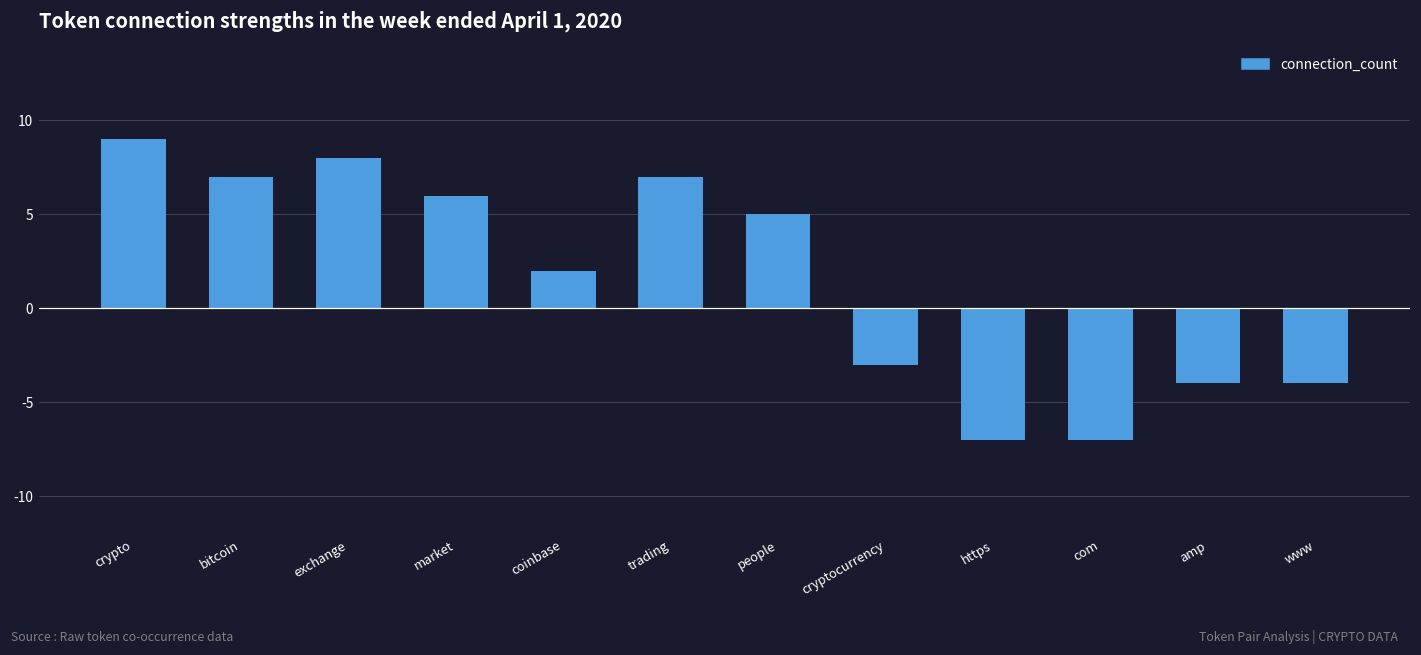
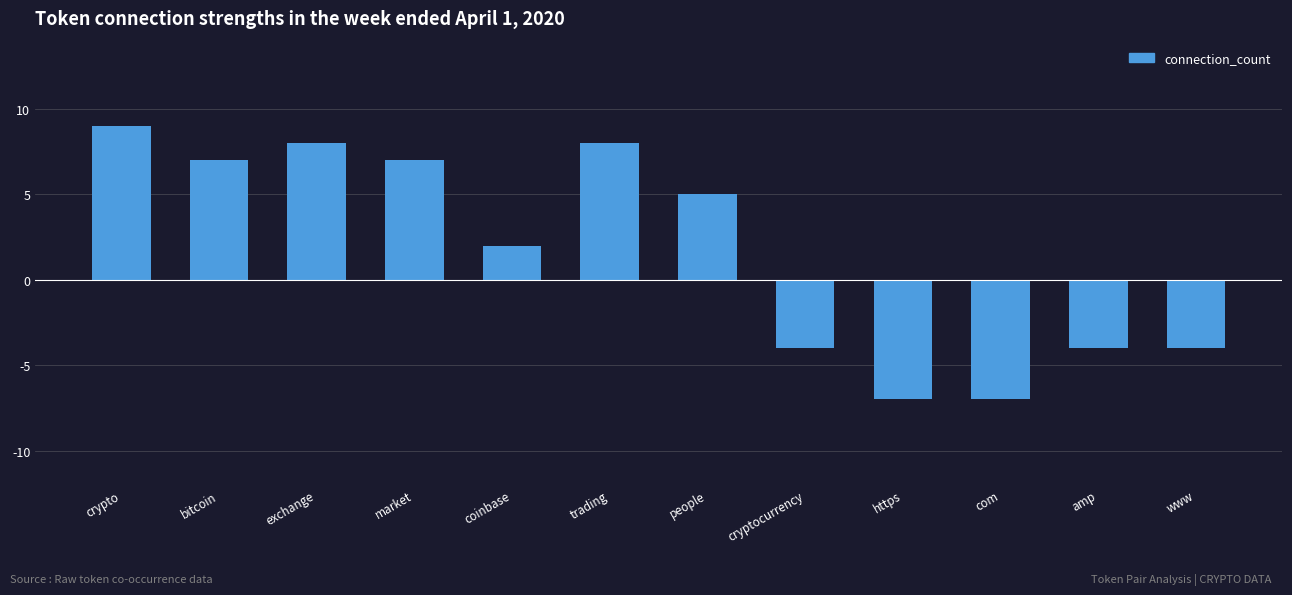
market: 6 -> 7
trading: 7 -> 8
cryptocurrency: -3 -> -4
